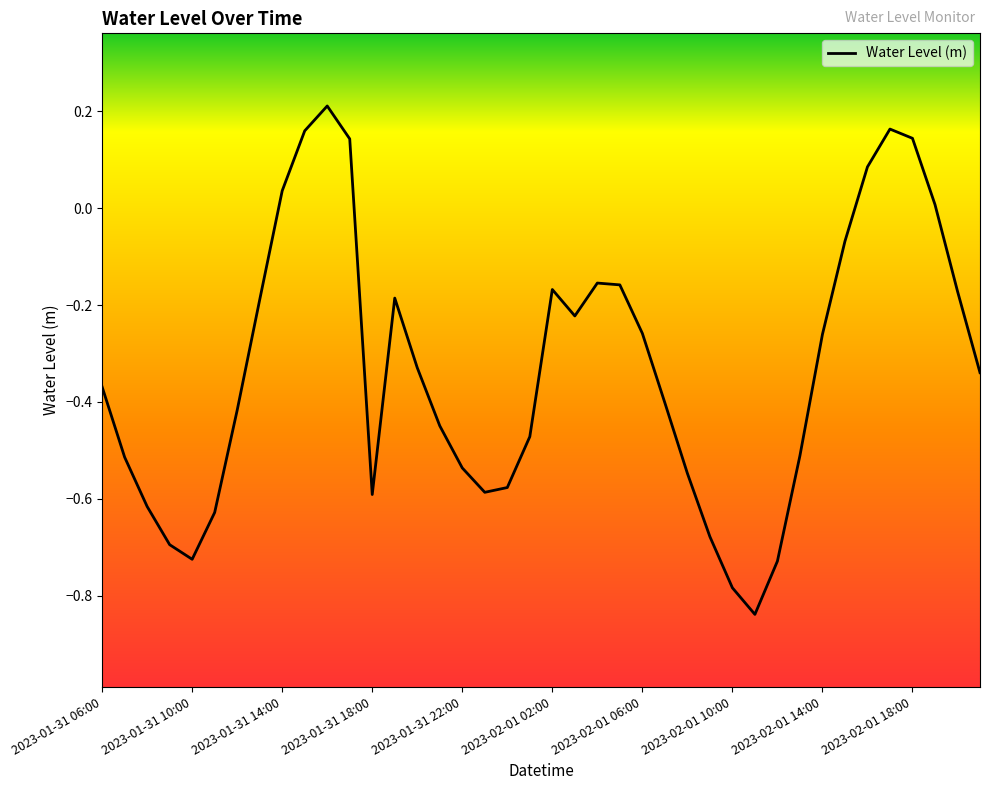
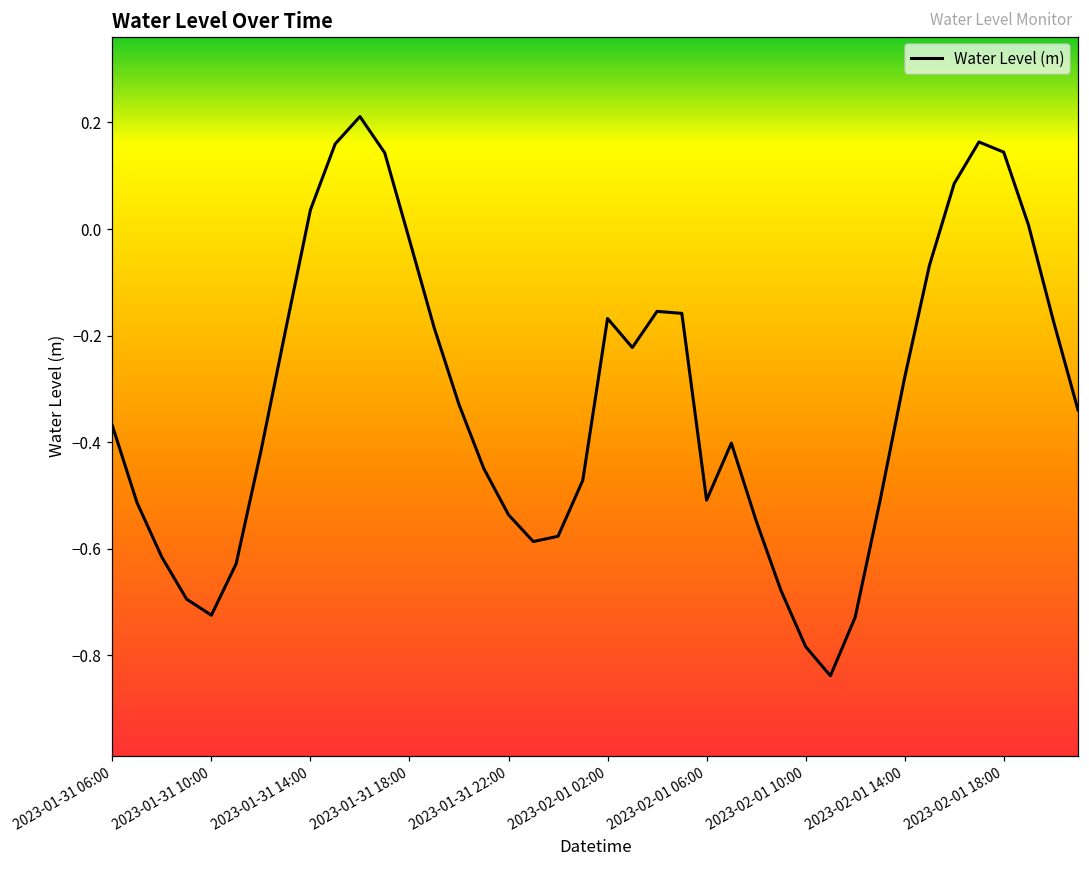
2023-01-31 18:00: -0.59 -> -0.02
2023-02-01 06:00: -0.26 -> -0.51
2023-02-01 14:00: -0.26 -> -0.28
